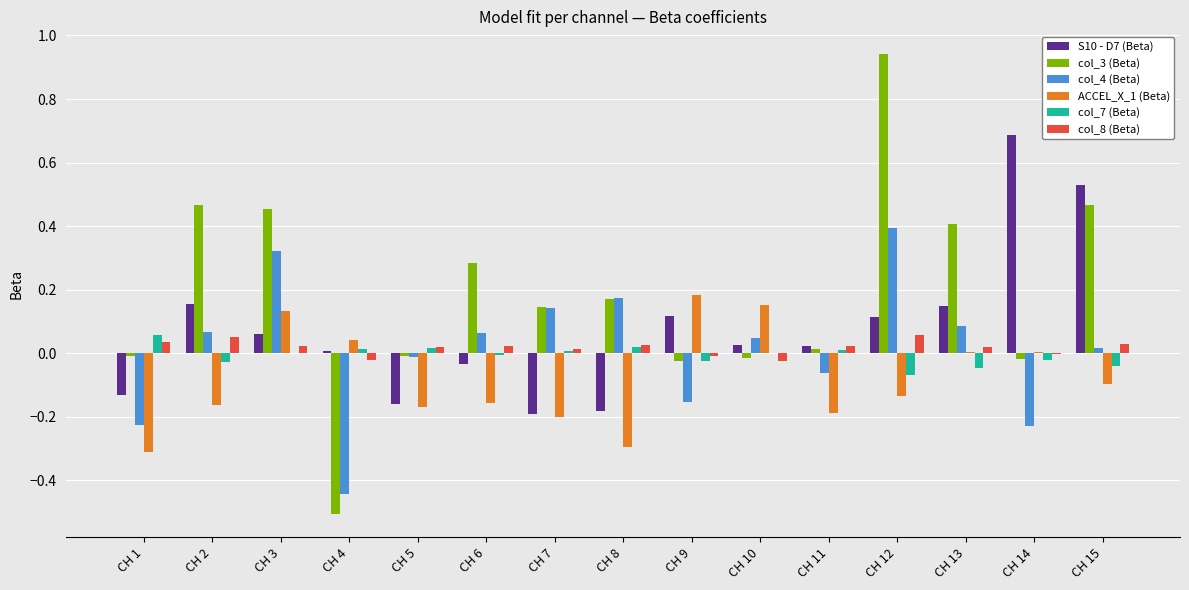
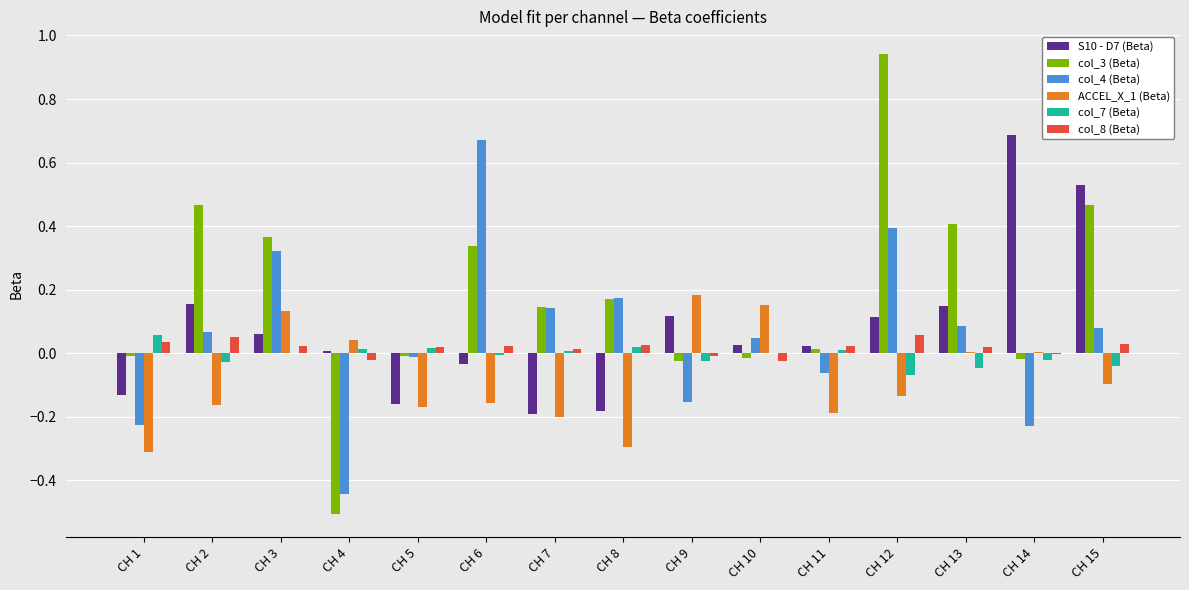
col_3 (Beta), CH 3: 0.45 -> 0.37
col_3 (Beta), CH 6: 0.28 -> 0.34
col_4 (Beta), CH 6: 0.06 -> 0.67
col_4 (Beta), CH 15: 0.02 -> 0.08
